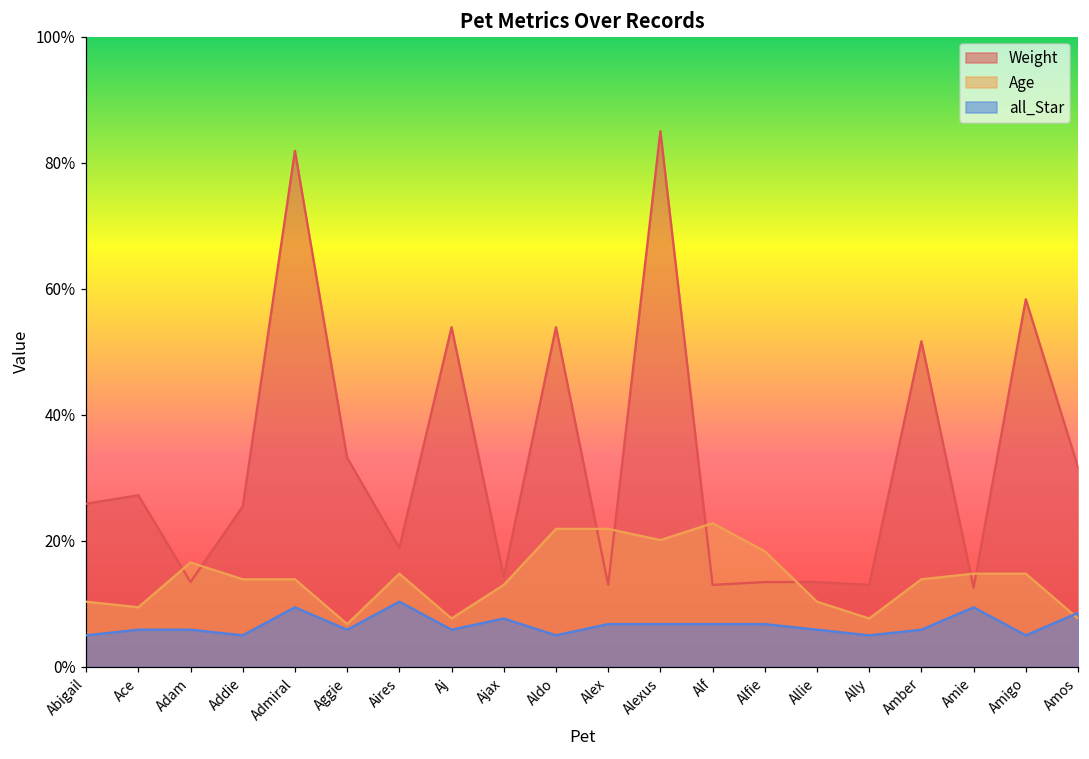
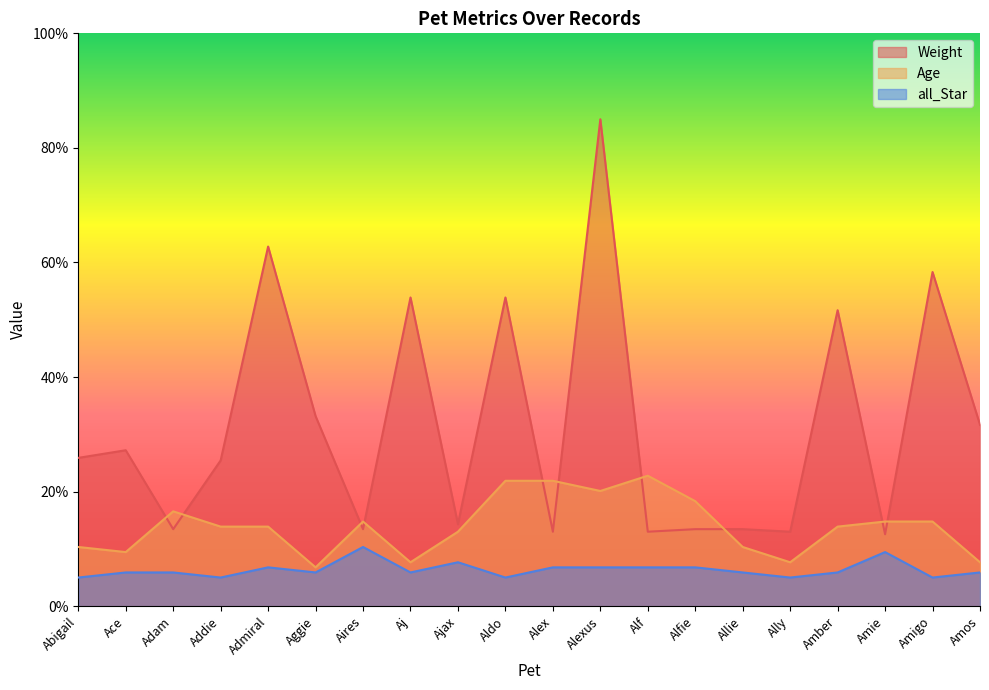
Weight, Admiral: 82% -> 63%
all_Star, Admiral: 9% -> 7%
Weight, Aires: 19% -> 13%
all_Star, Amos: 9% -> 6%
